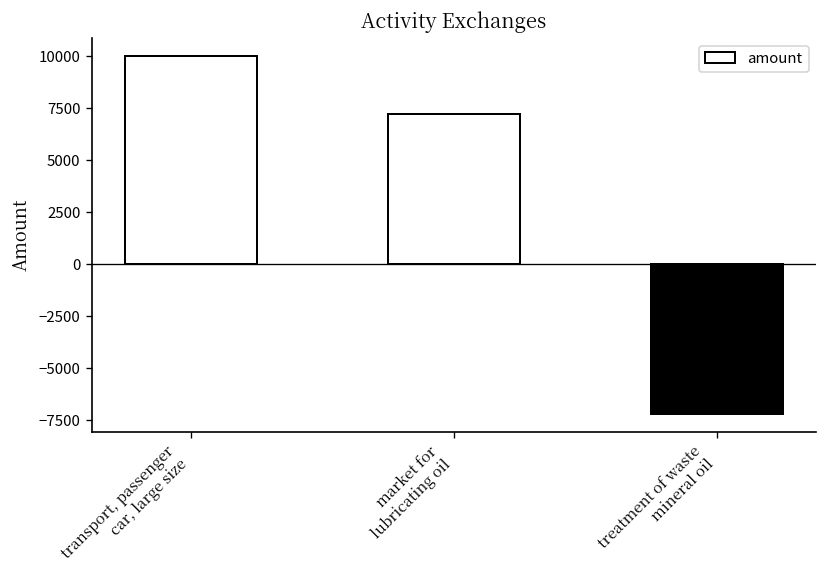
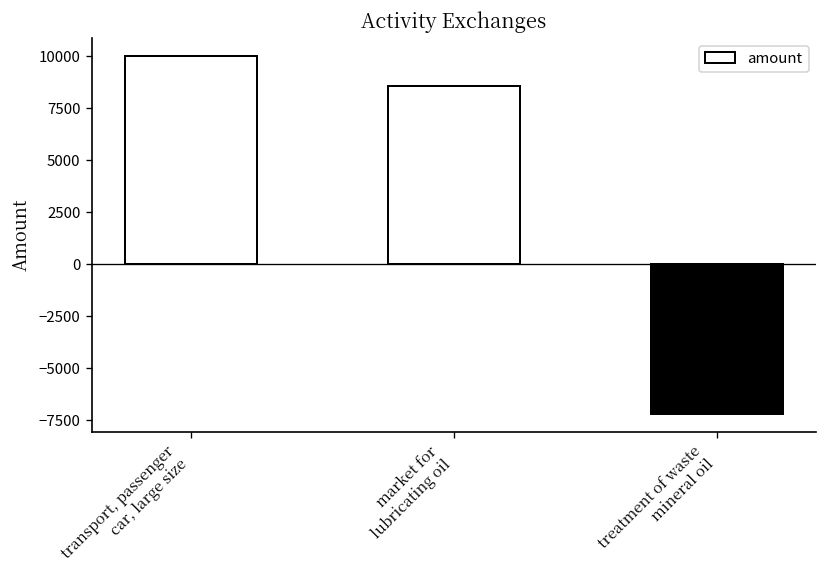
market for lubricating oil: 7200 -> 8600
